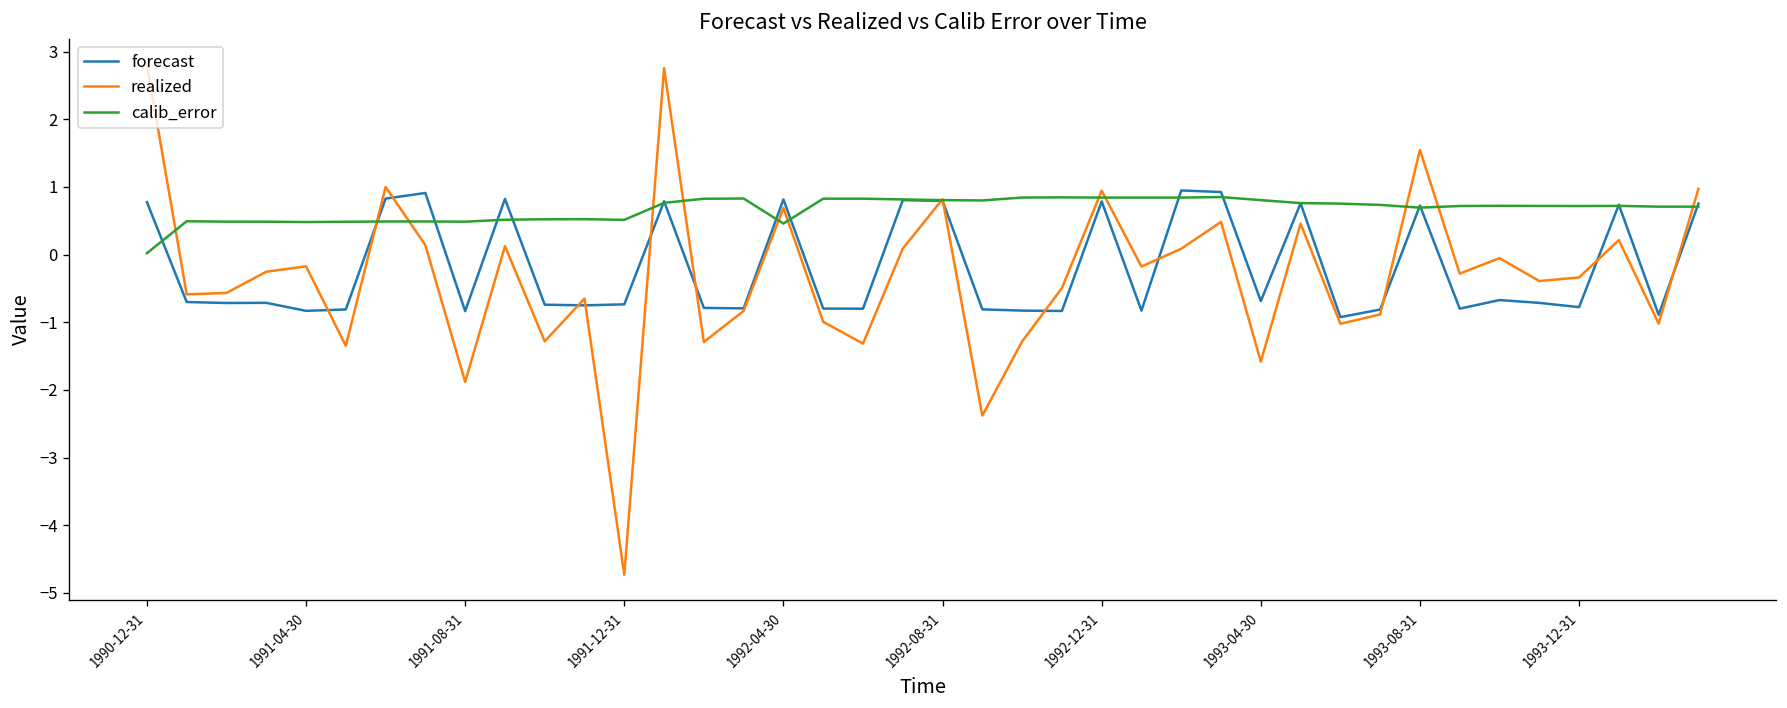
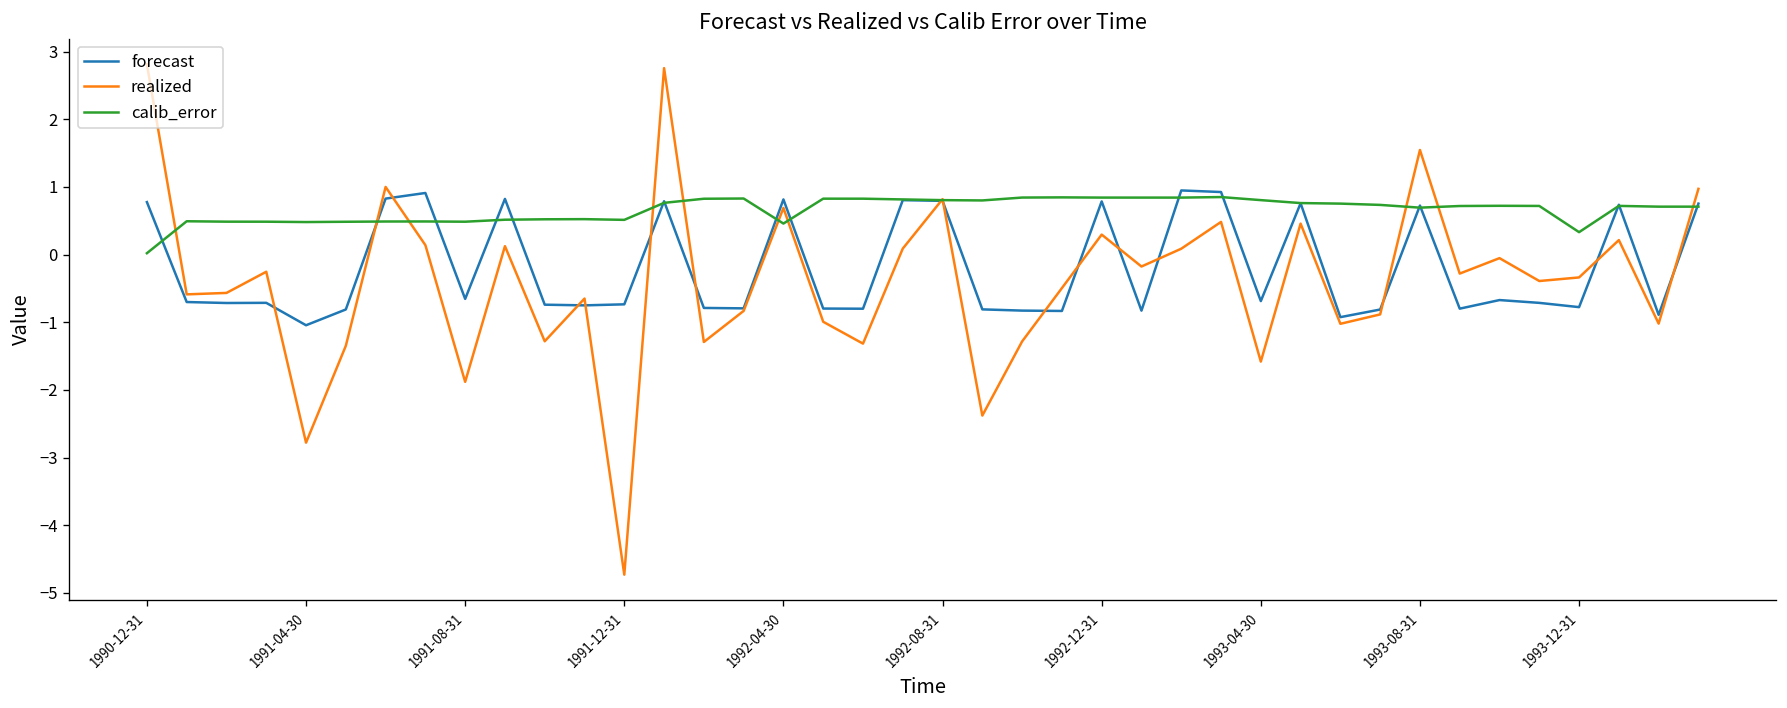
forecast, 1991-04-30: -0.8 -> -1.0
realized, 1991-04-30: -0.2 -> -2.8
forecast, 1991-08-31: -0.8 -> -0.7
realized, 1992-12-31: 0.9 -> 0.3
calib_error, 1993-12-31: 0.7 -> 0.3
